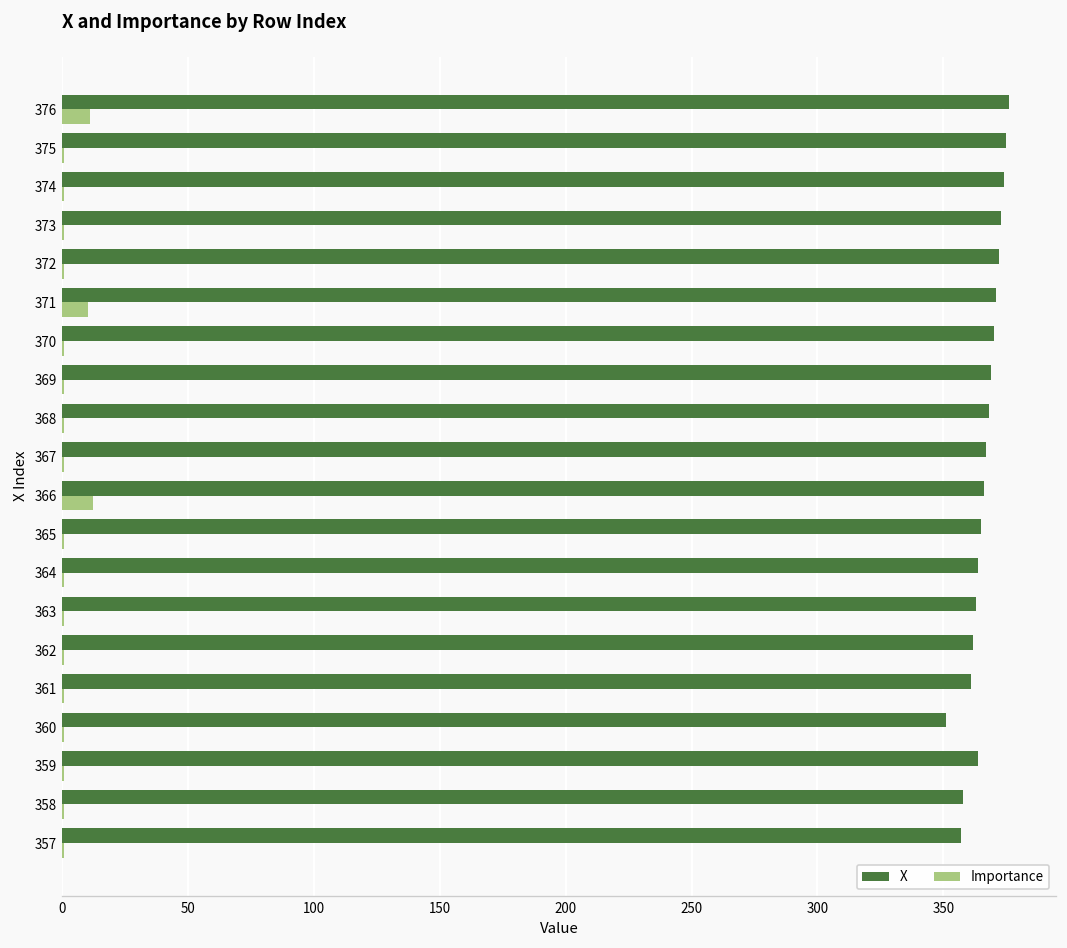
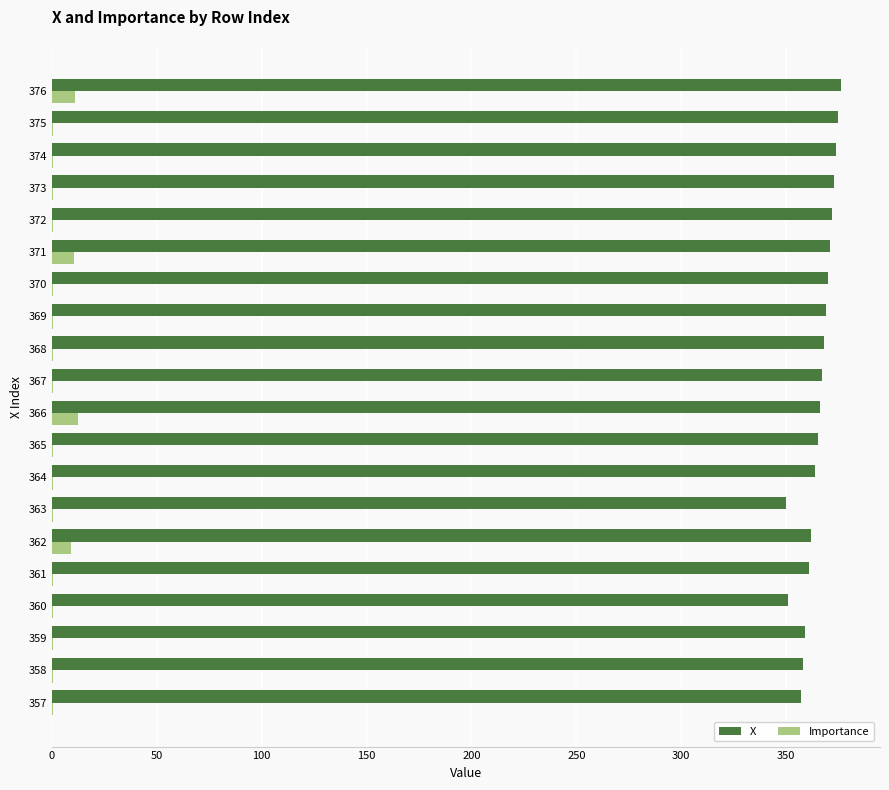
X, 363: 363 -> 350
Importance, 362: 1 -> 9
X, 359: 364 -> 359
